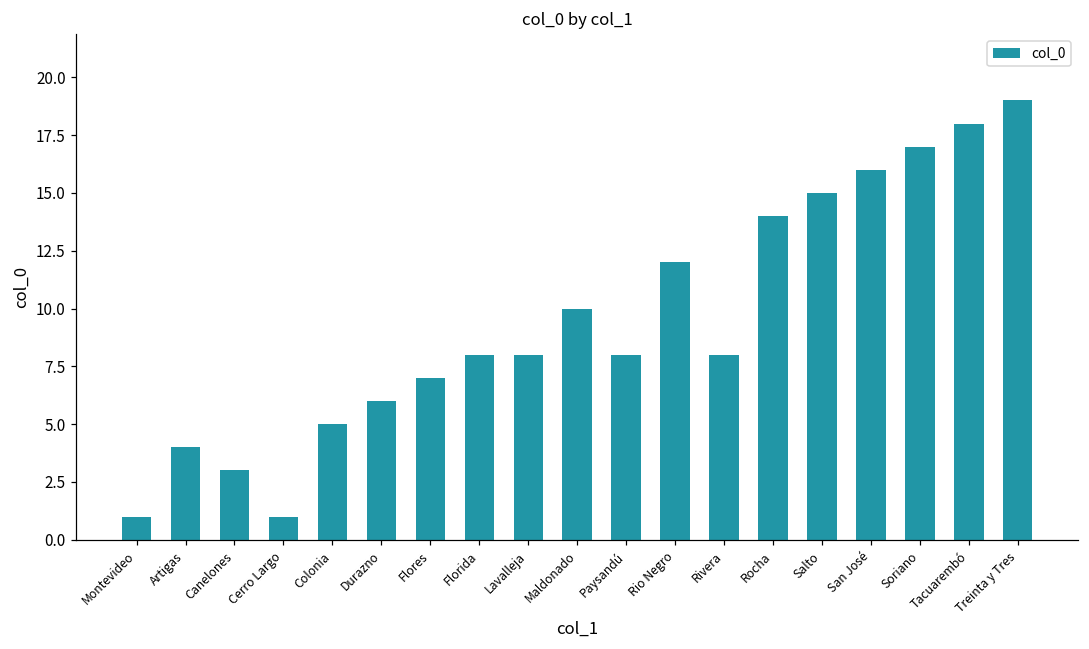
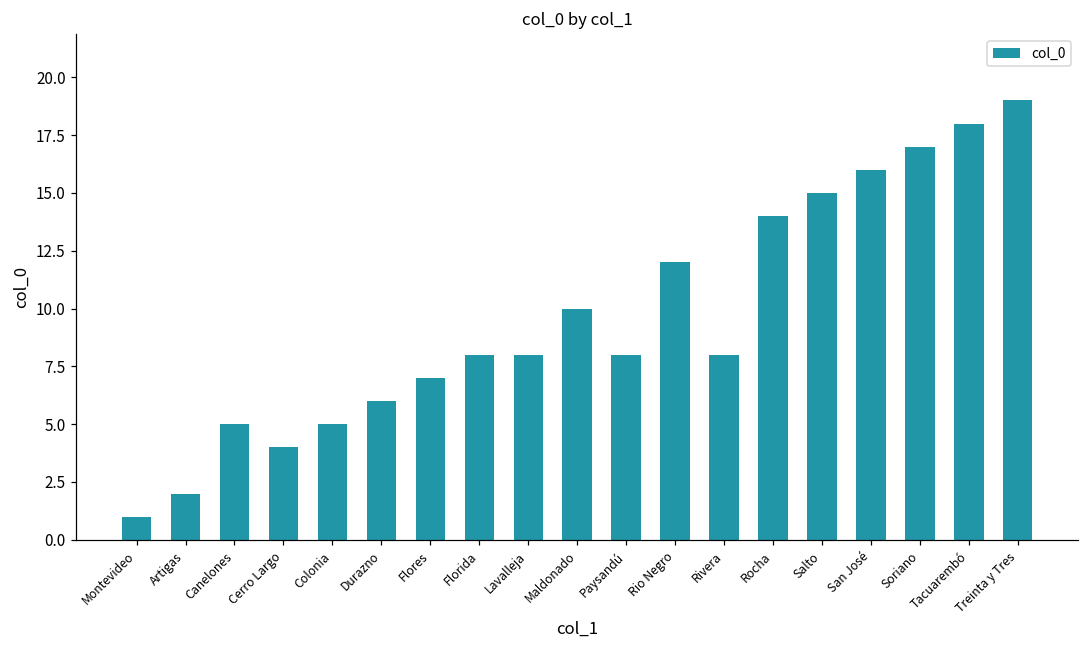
Artigas: 4 -> 2
Canelones: 3 -> 5
Cerro Largo: 1 -> 4
